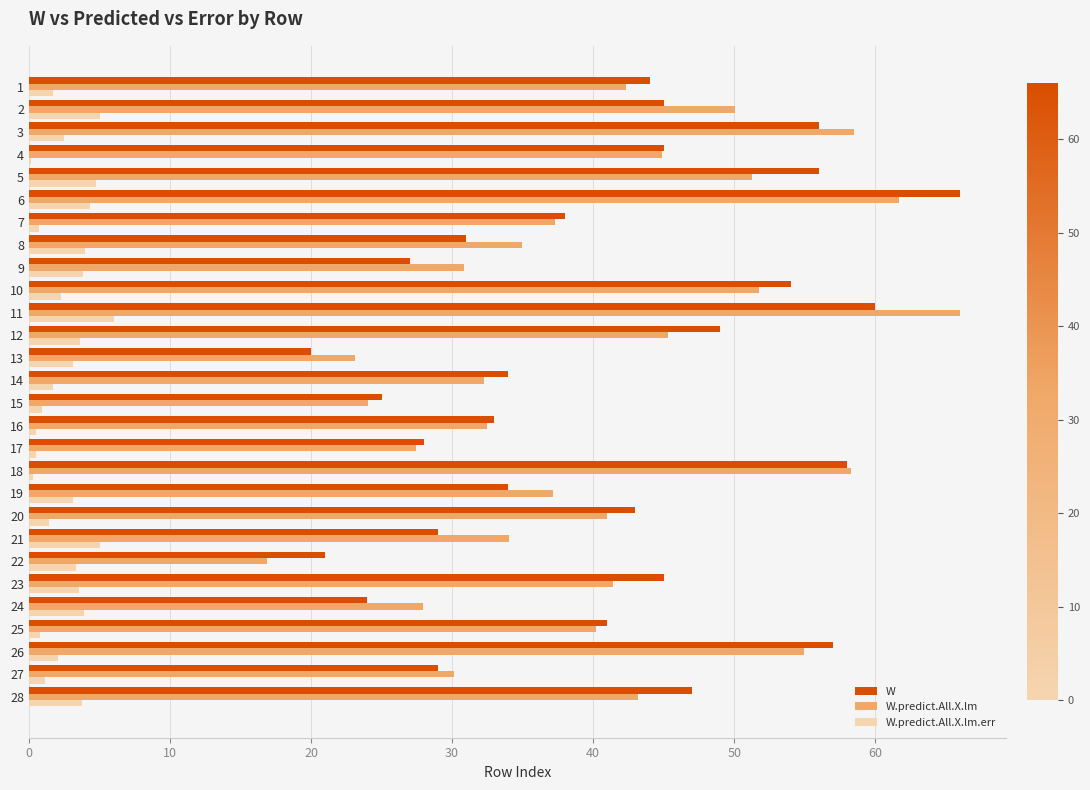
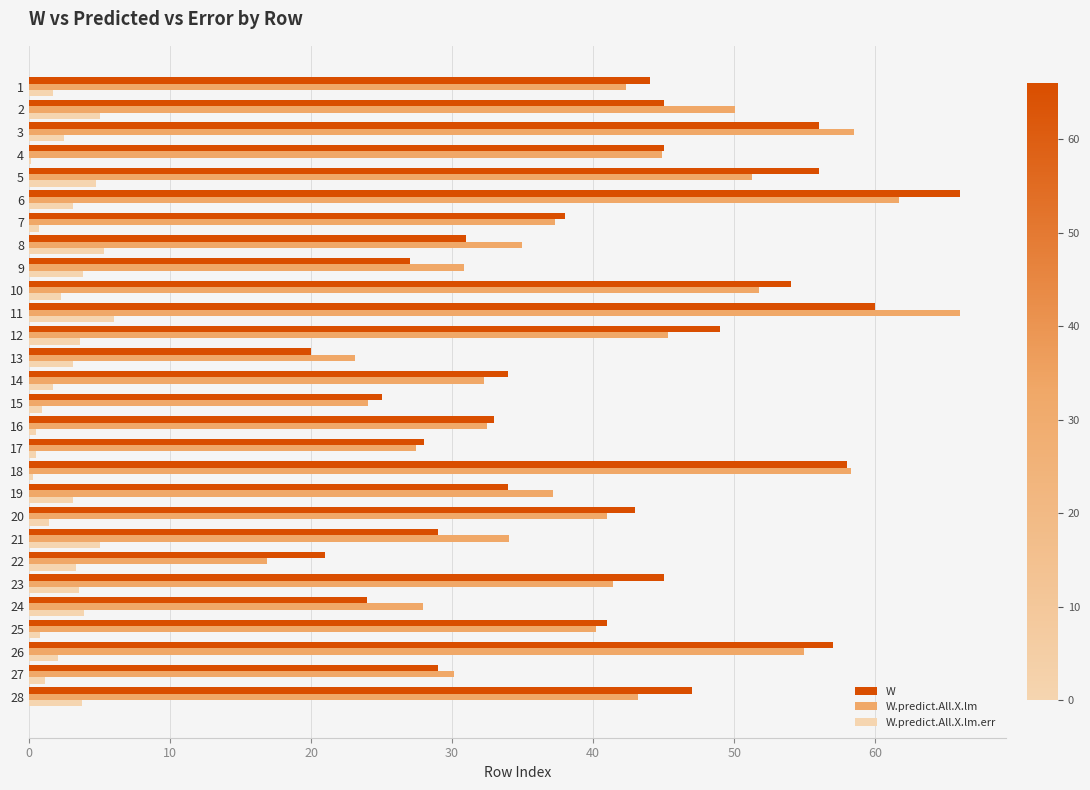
W.predict.All.X.lm.err, 6: 4.3 -> 3.1
W.predict.All.X.lm.err, 8: 4.0 -> 5.3
